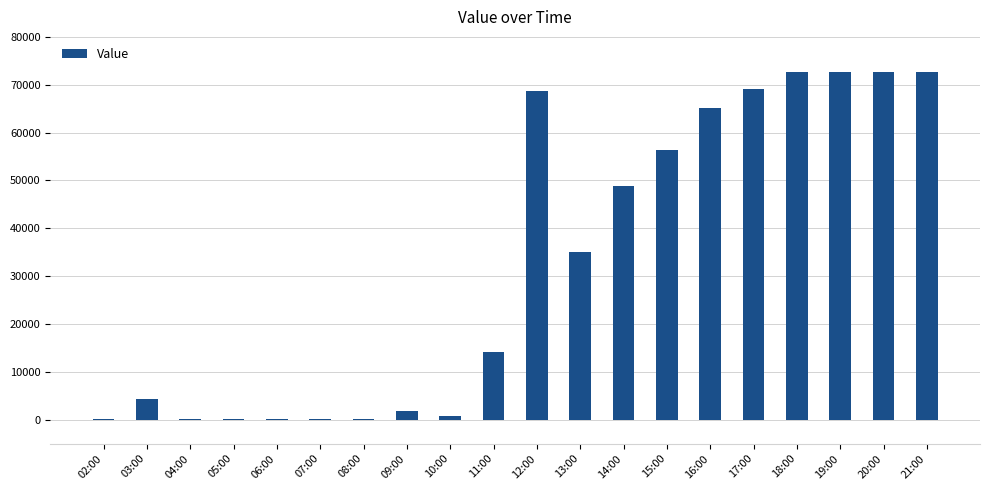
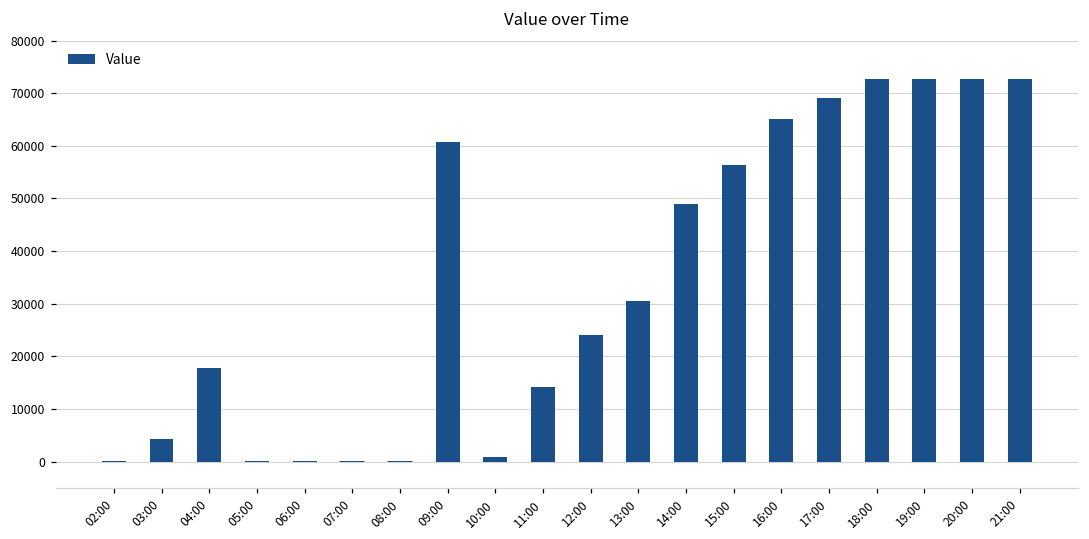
04:00: 0 -> 18000
09:00: 2000 -> 61000
12:00: 69000 -> 24000
13:00: 35000 -> 31000
